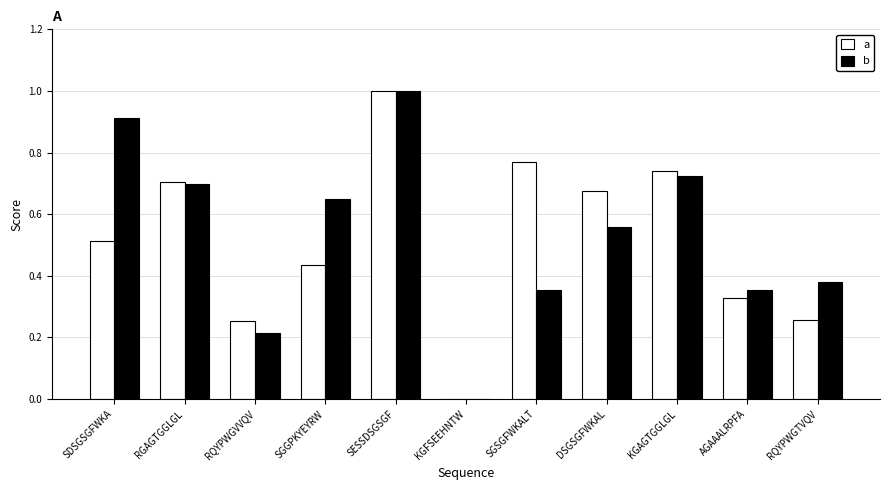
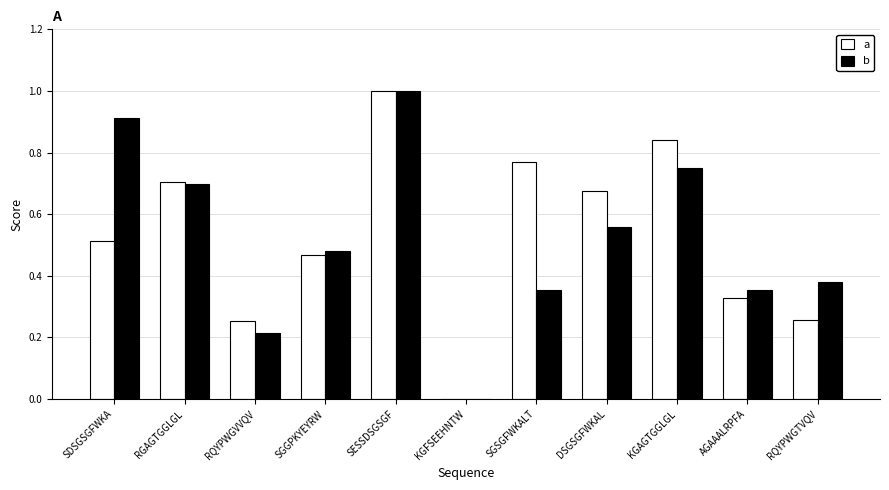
a, SGGPKYEYRW: 0.44 -> 0.47
b, SGGPKYEYRW: 0.65 -> 0.48
a, KGAGTGGLGL: 0.74 -> 0.84
b, KGAGTGGLGL: 0.72 -> 0.75
